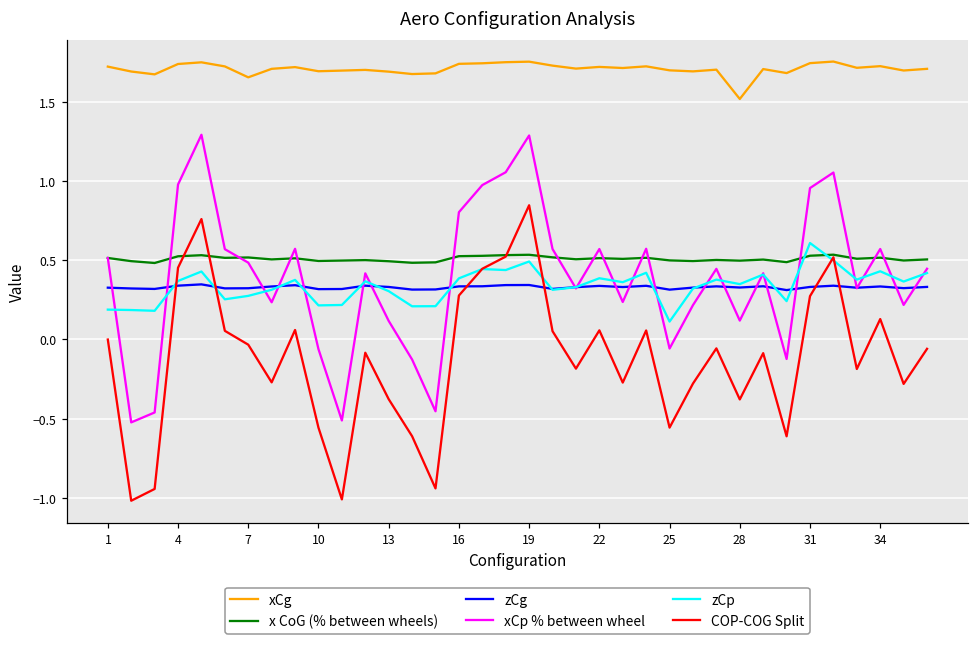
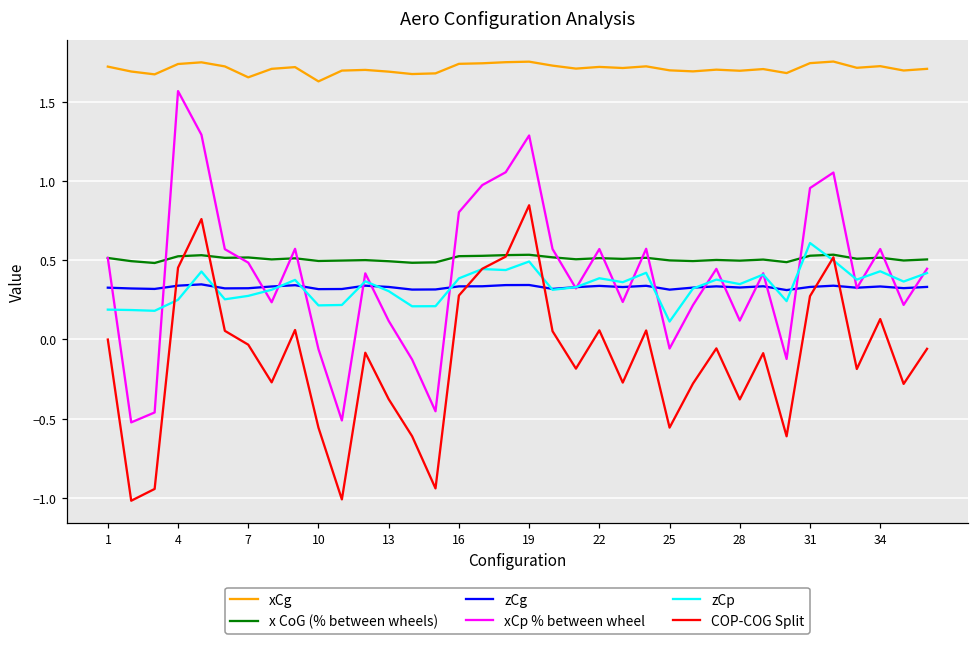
xCp % between wheel, 4: 0.98 -> 1.57
zCp, 4: 0.37 -> 0.25
xCg, 10: 1.69 -> 1.63
xCg, 28: 1.52 -> 1.69
